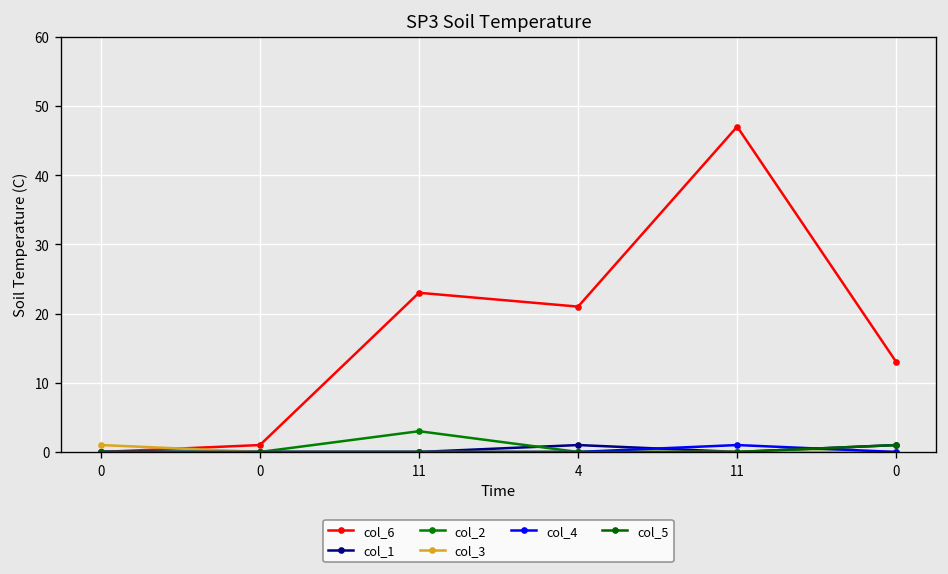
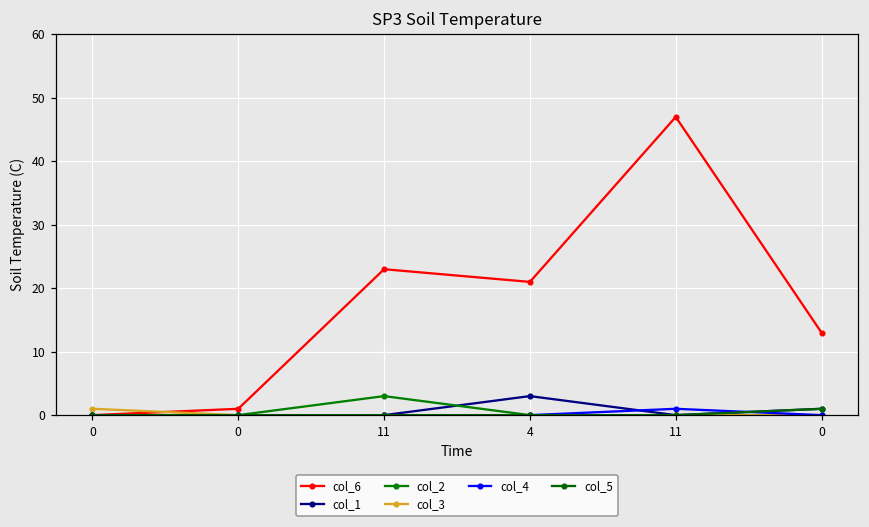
col_1, 4: 1 -> 3
